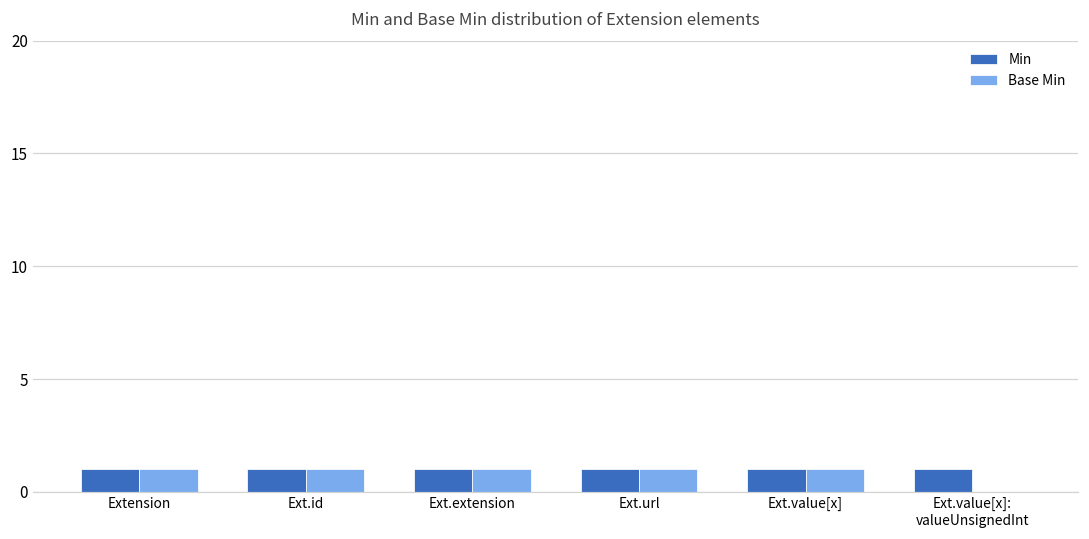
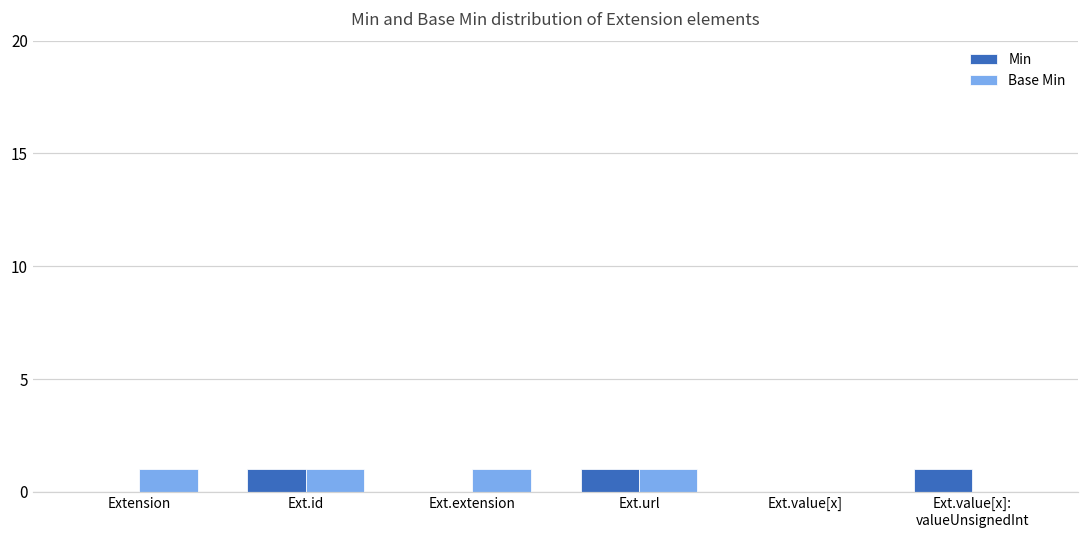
Min, Extension: 1 -> 0
Min, Ext.extension: 1 -> 0
Min, Ext.value[x]: 1 -> 0
Base Min, Ext.value[x]: 1 -> 0
